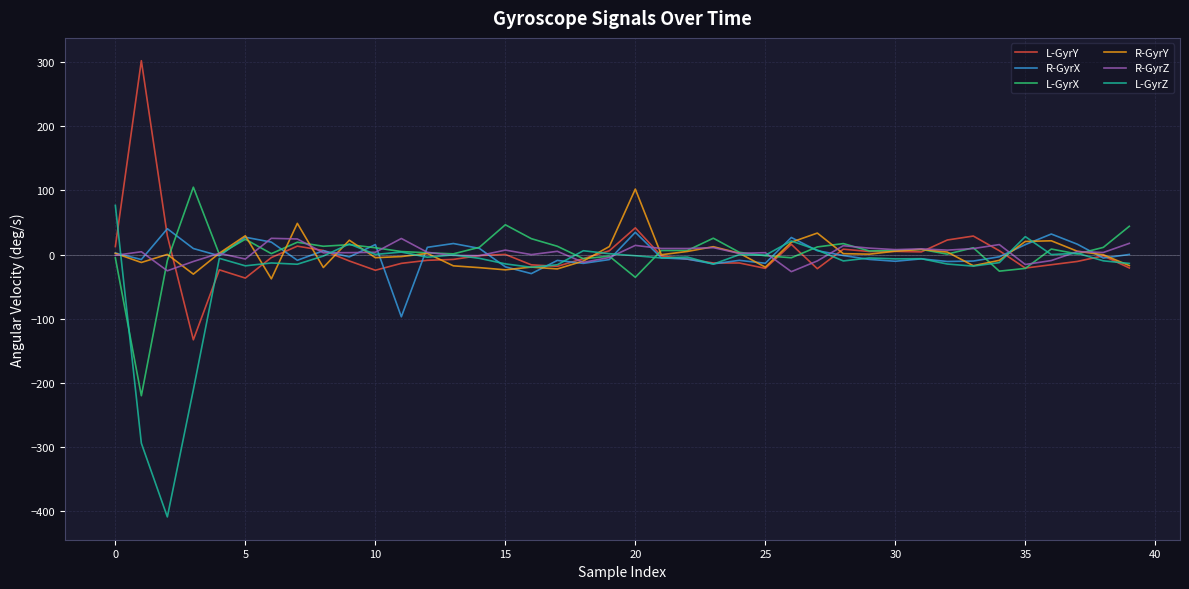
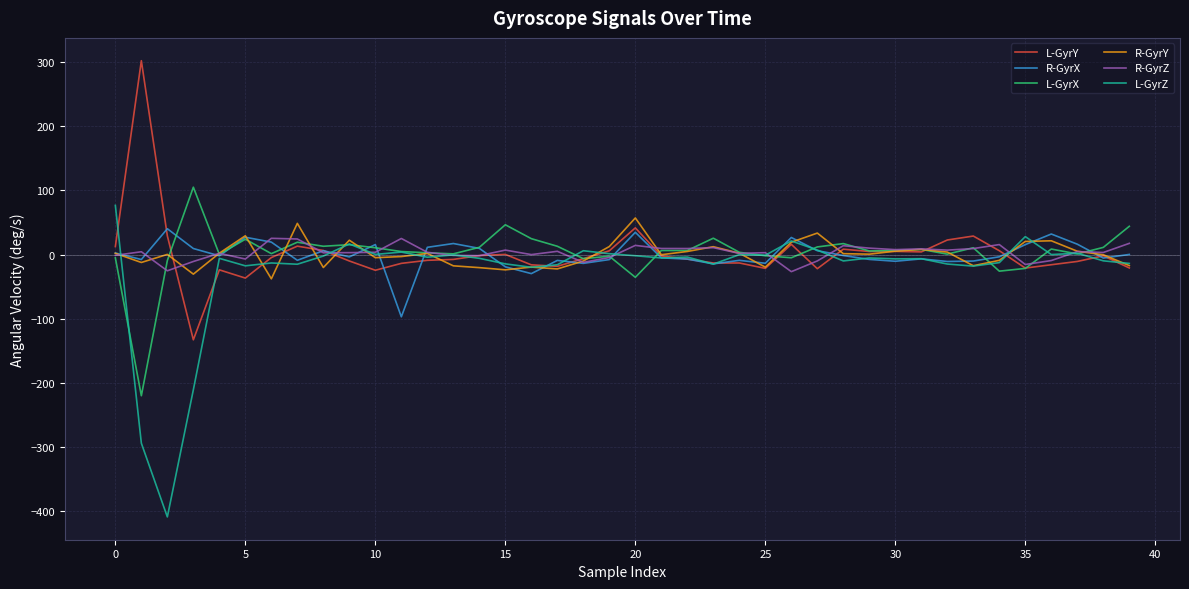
R-GyrY, 20: 100 -> 60
